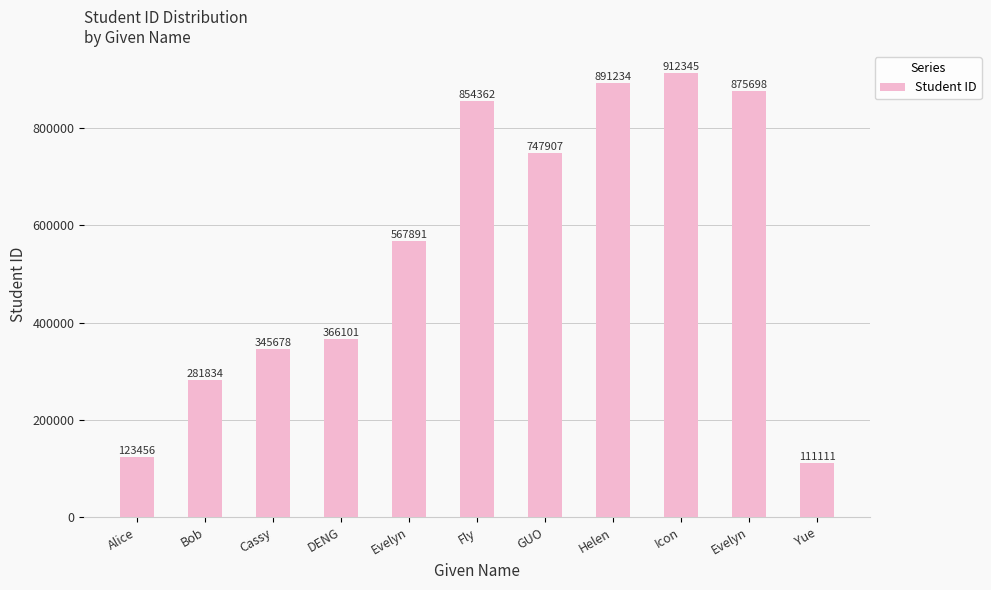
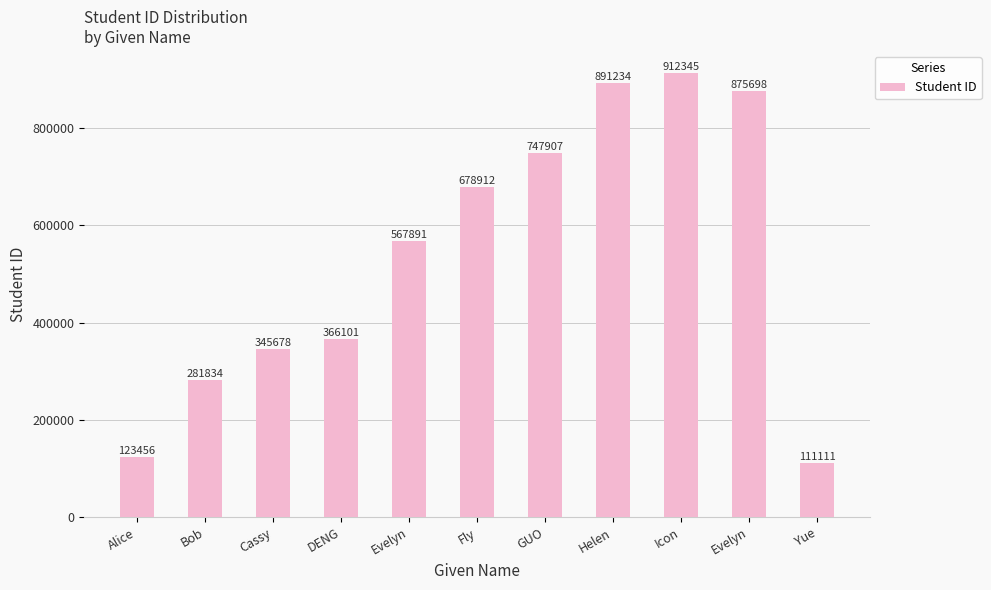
Fly: 854362 -> 678912
